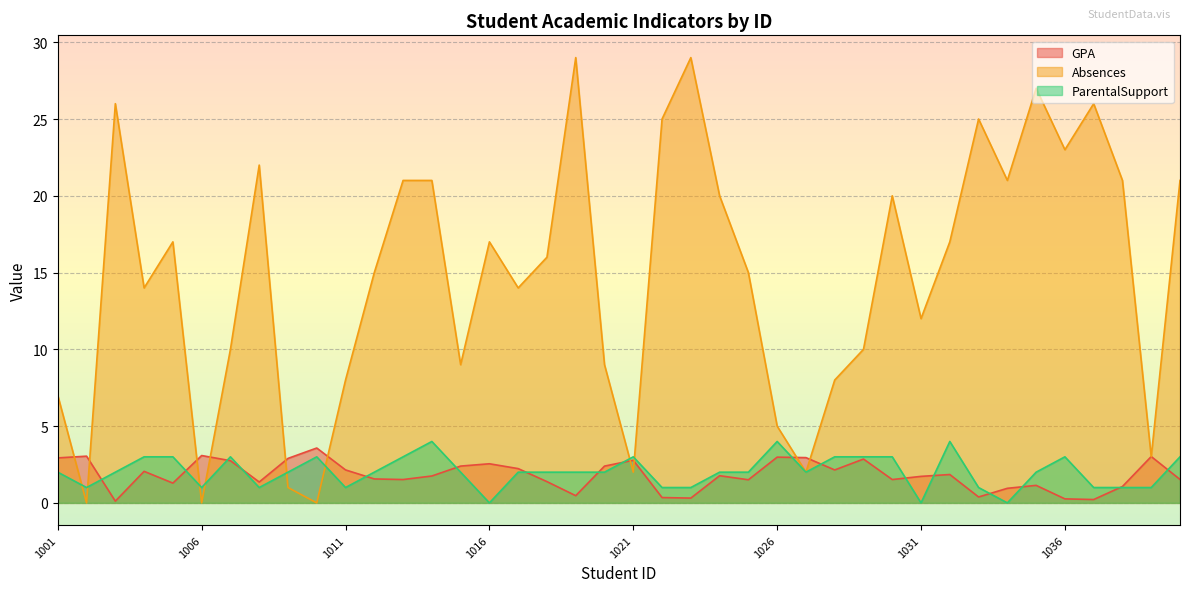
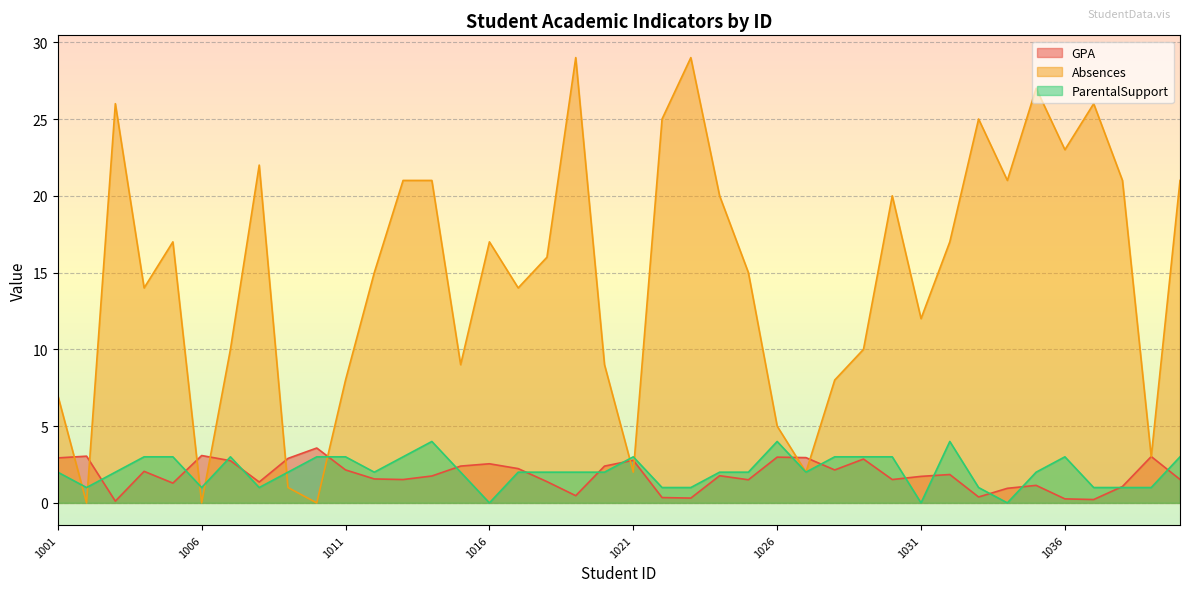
ParentalSupport, 1011: 1 -> 3
